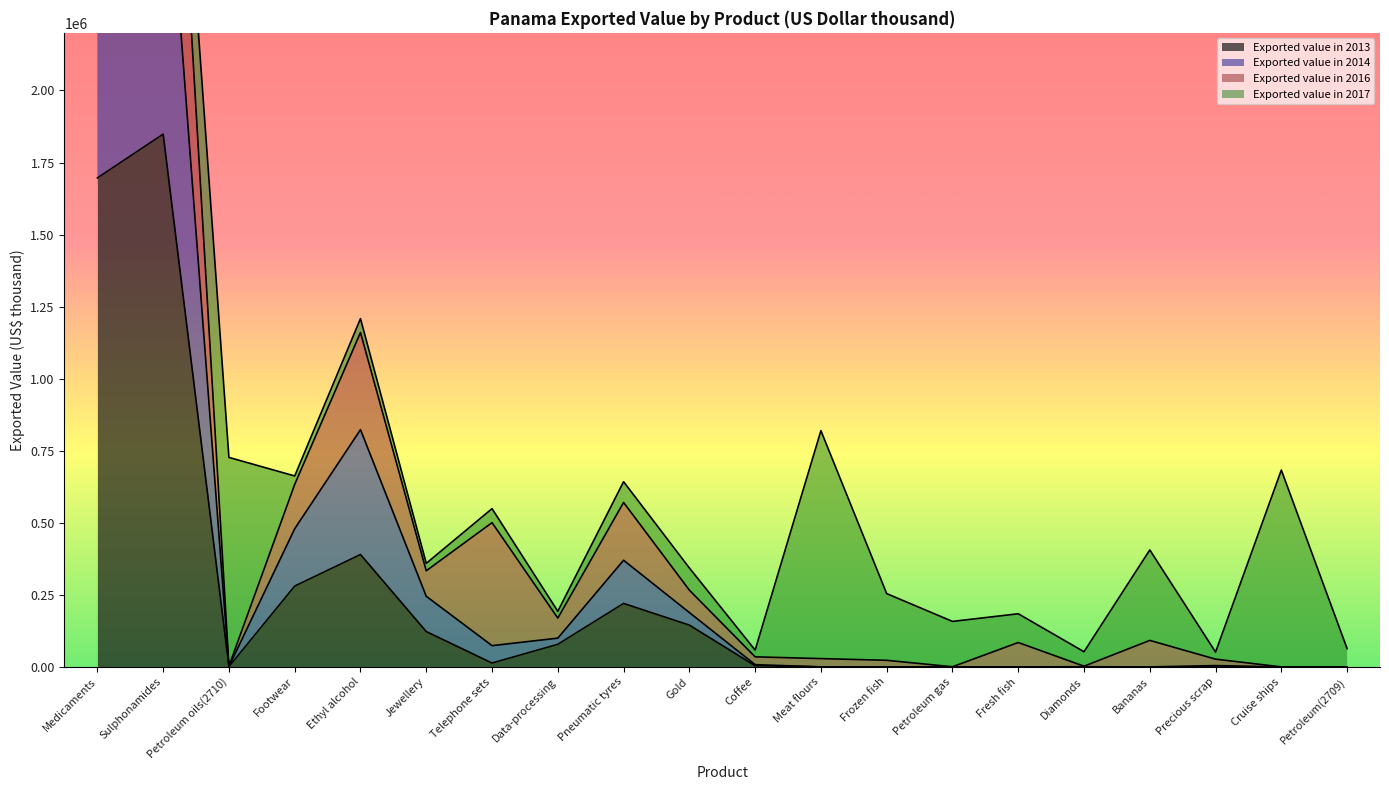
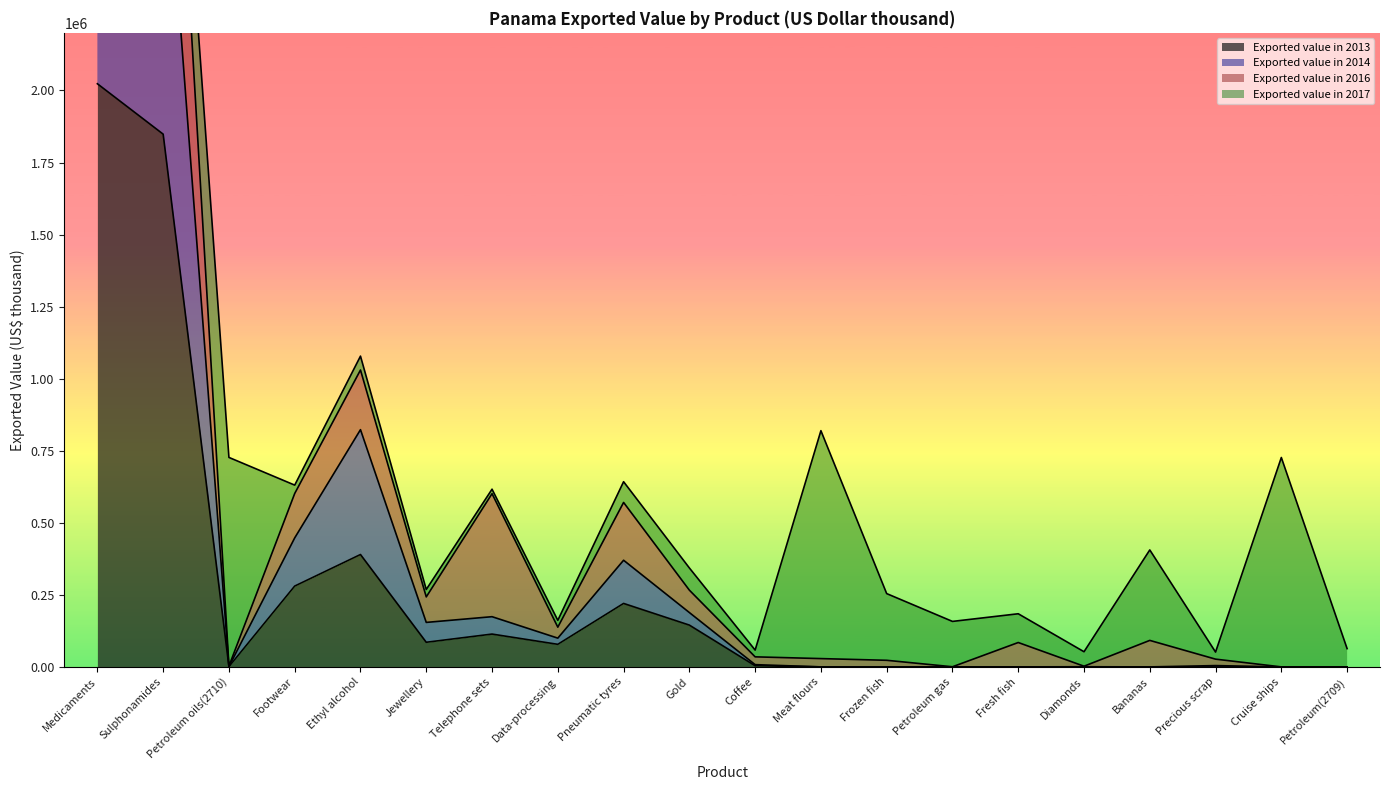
Exported value in 2013, Medicaments: 1700000 -> 2020000
Exported value in 2014, Footwear: 200000 -> 170000
Exported value in 2016, Ethyl alcohol: 340000 -> 210000
Exported value in 2013, Jewellery: 120000 -> 90000
Exported value in 2014, Jewellery: 120000 -> 70000
Exported value in 2013, Telephone sets: 10000 -> 110000
Exported value in 2017, Telephone sets: 50000 -> 20000
Exported value in 2016, Data-processing: 70000 -> 40000
Exported value in 2017, Cruise ships: 680000 -> 730000
